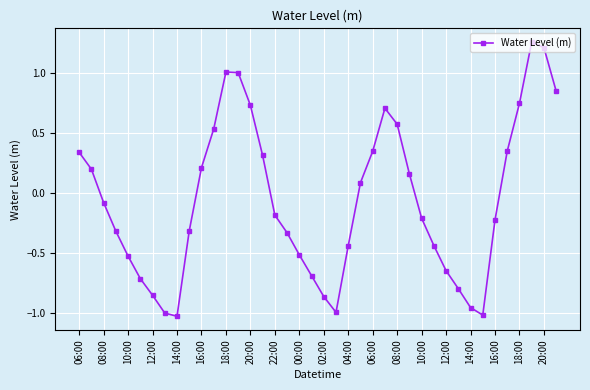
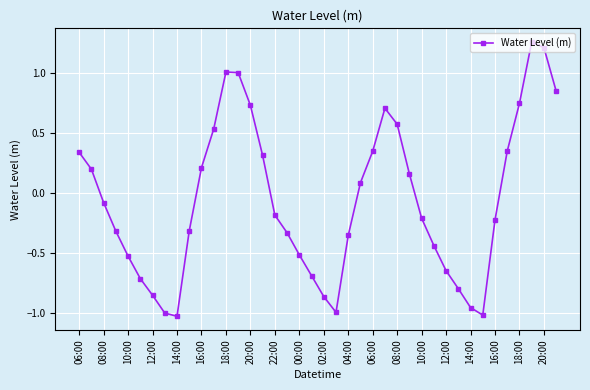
04:00: -0.44 -> -0.35
